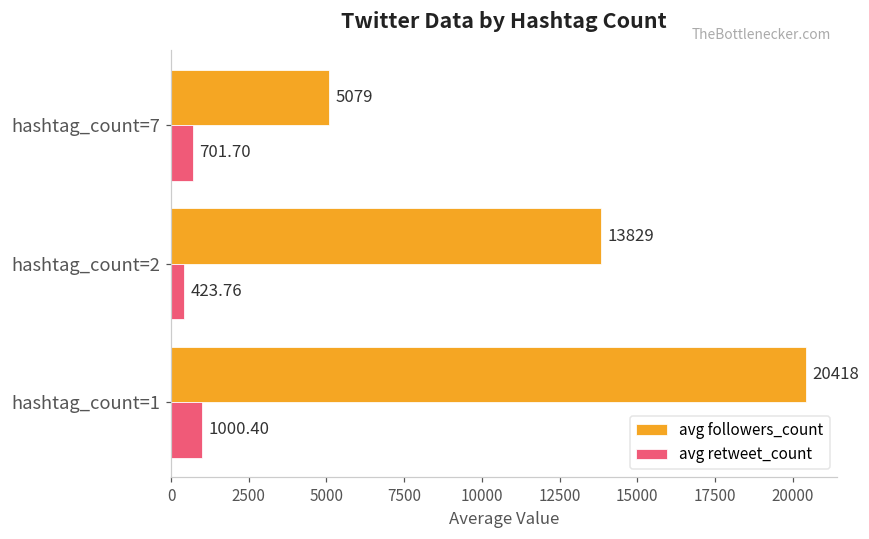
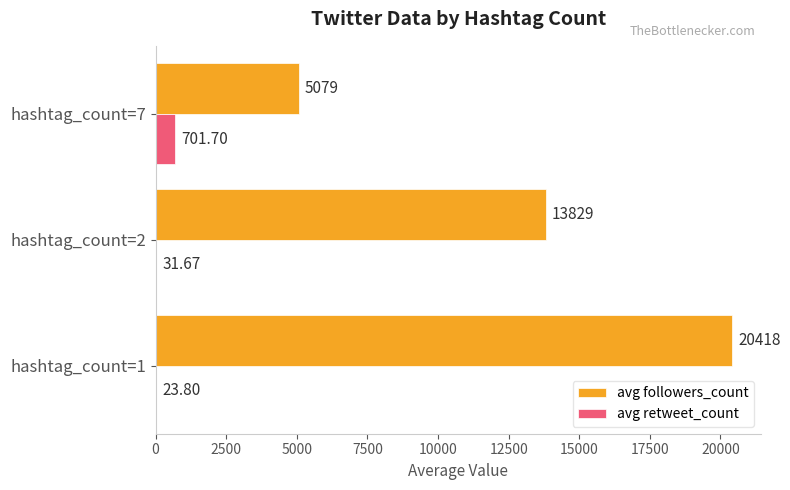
avg retweet_count, hashtag_count=2: 423.76 -> 31.67
avg retweet_count, hashtag_count=1: 1000.40 -> 23.80
